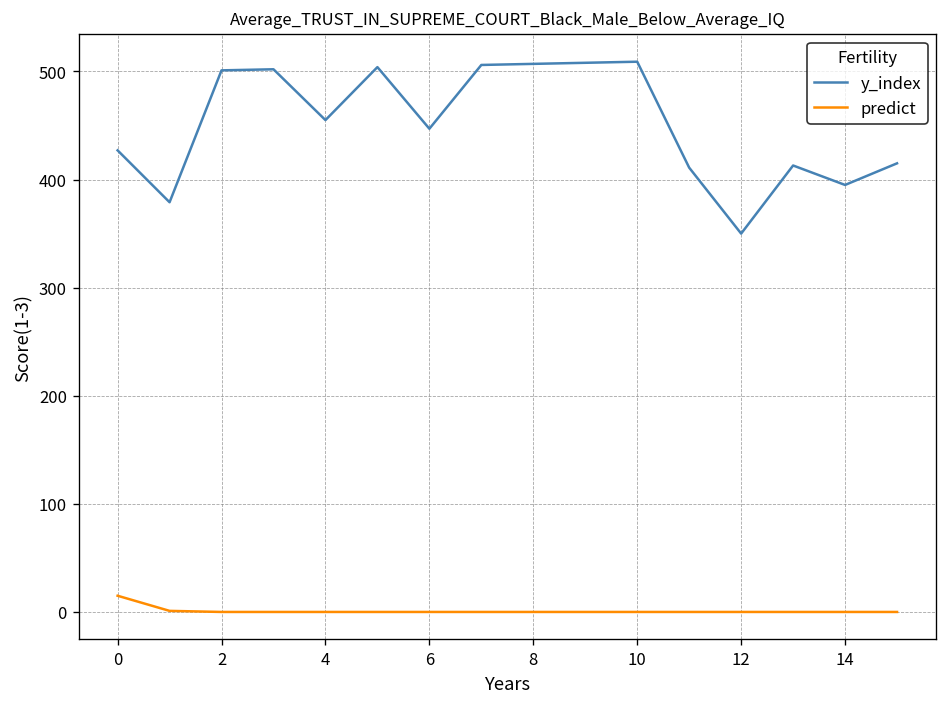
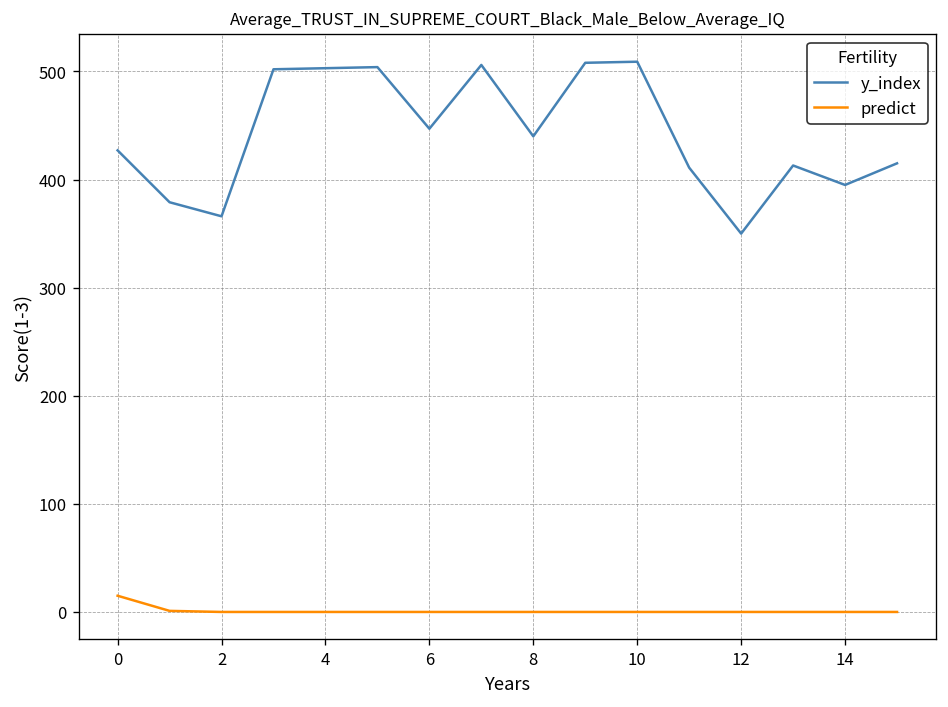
y_index, 2: 500 -> 370
y_index, 4: 460 -> 500
y_index, 8: 510 -> 440
